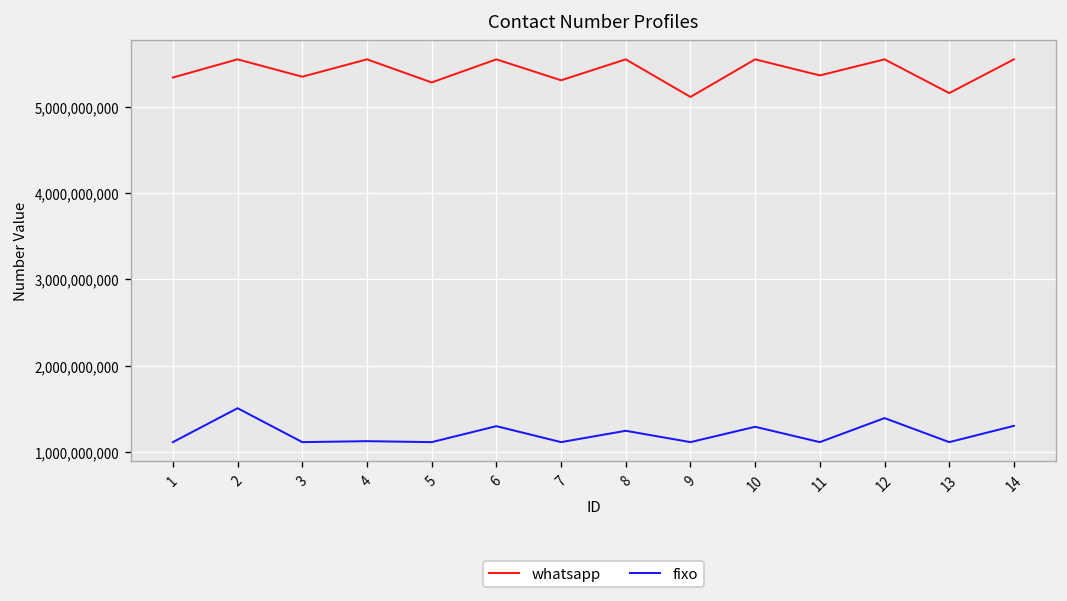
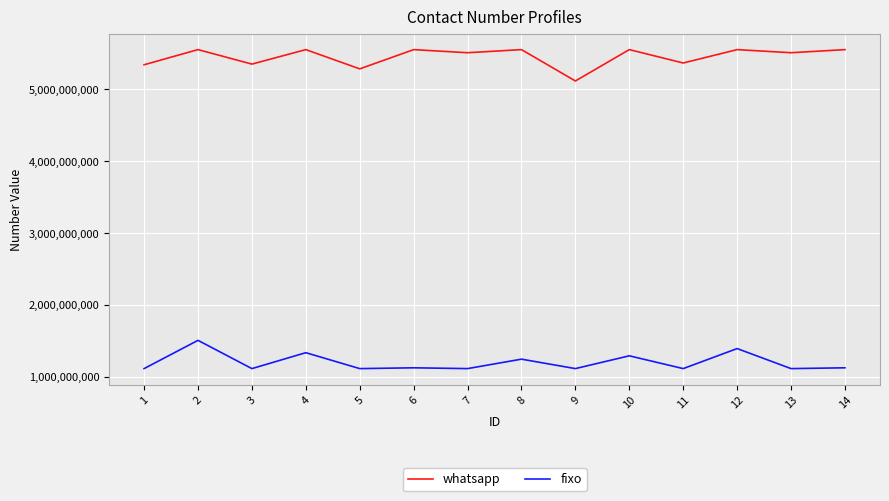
fixo, 4: 1,100,000,000 -> 1,300,000,000
fixo, 6: 1,300,000,000 -> 1,100,000,000
whatsapp, 7: 5,300,000,000 -> 5,500,000,000
whatsapp, 13: 5,200,000,000 -> 5,500,000,000
fixo, 14: 1,300,000,000 -> 1,100,000,000
